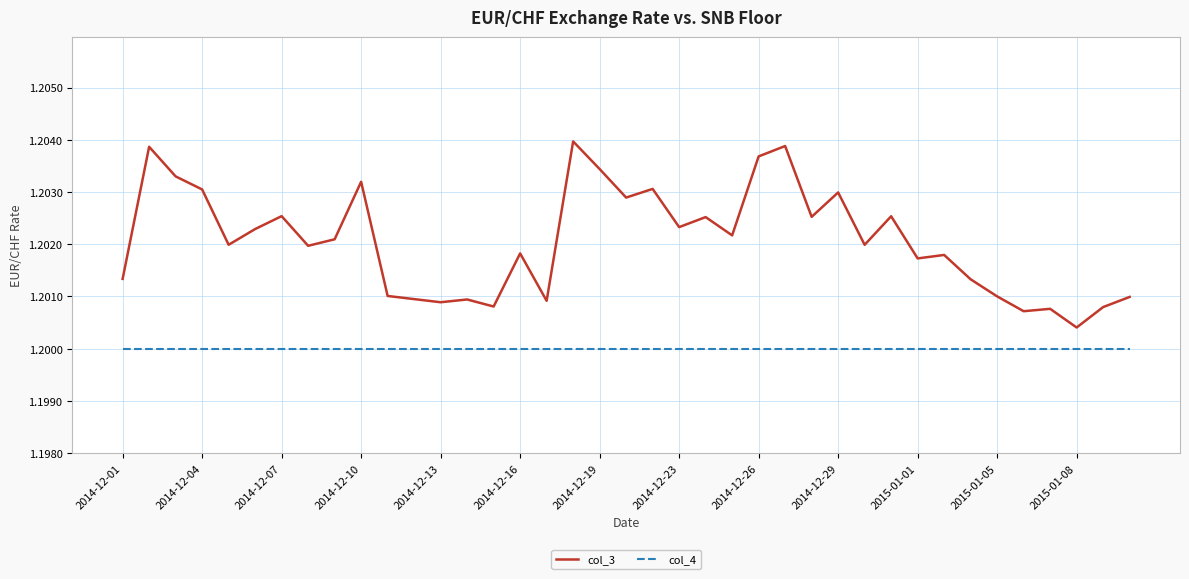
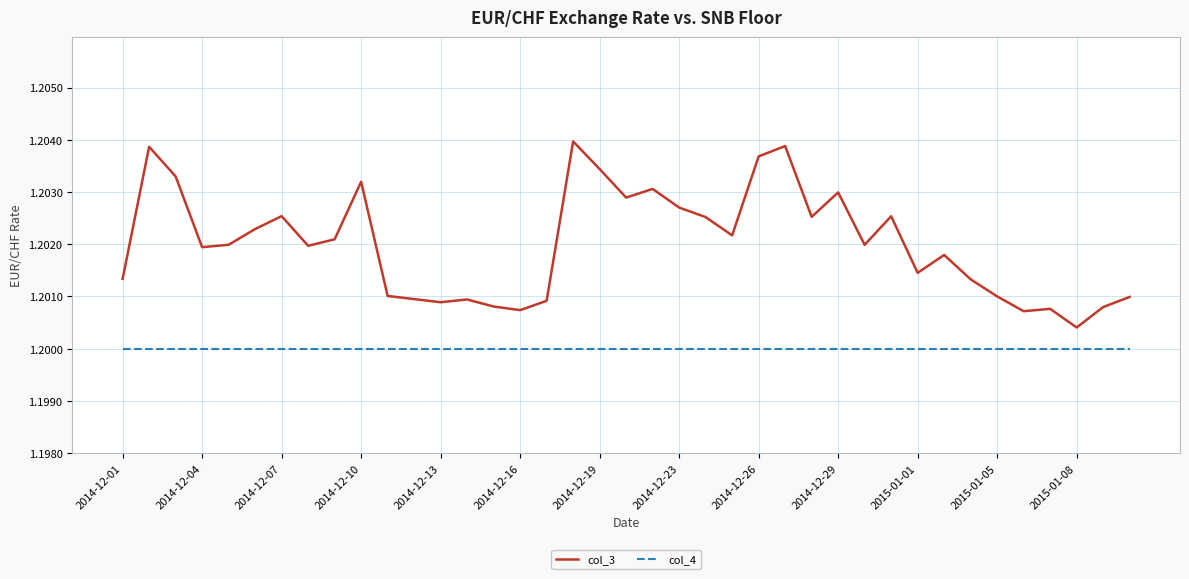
col_3, 2014-12-04: 1.2030 -> 1.2019
col_3, 2014-12-16: 1.2018 -> 1.2007
col_3, 2014-12-23: 1.2023 -> 1.2027
col_3, 2015-01-01: 1.2017 -> 1.2015
